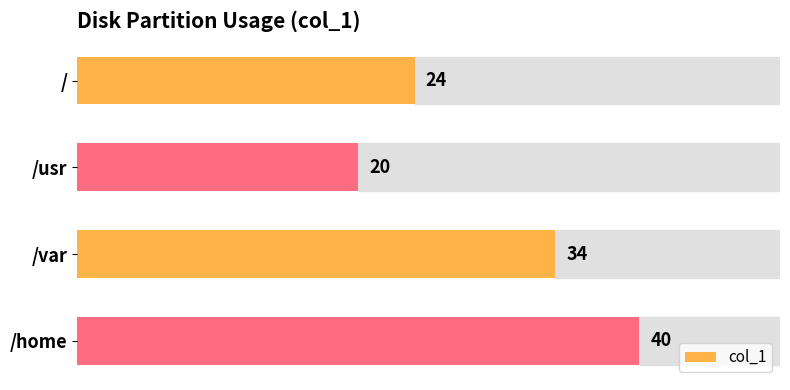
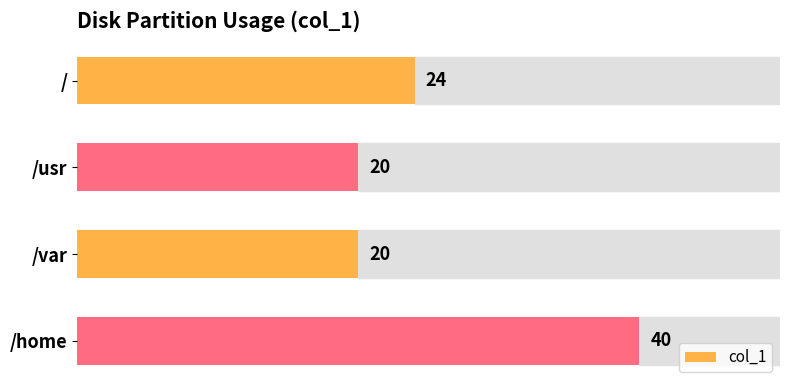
/var: 34 -> 20
